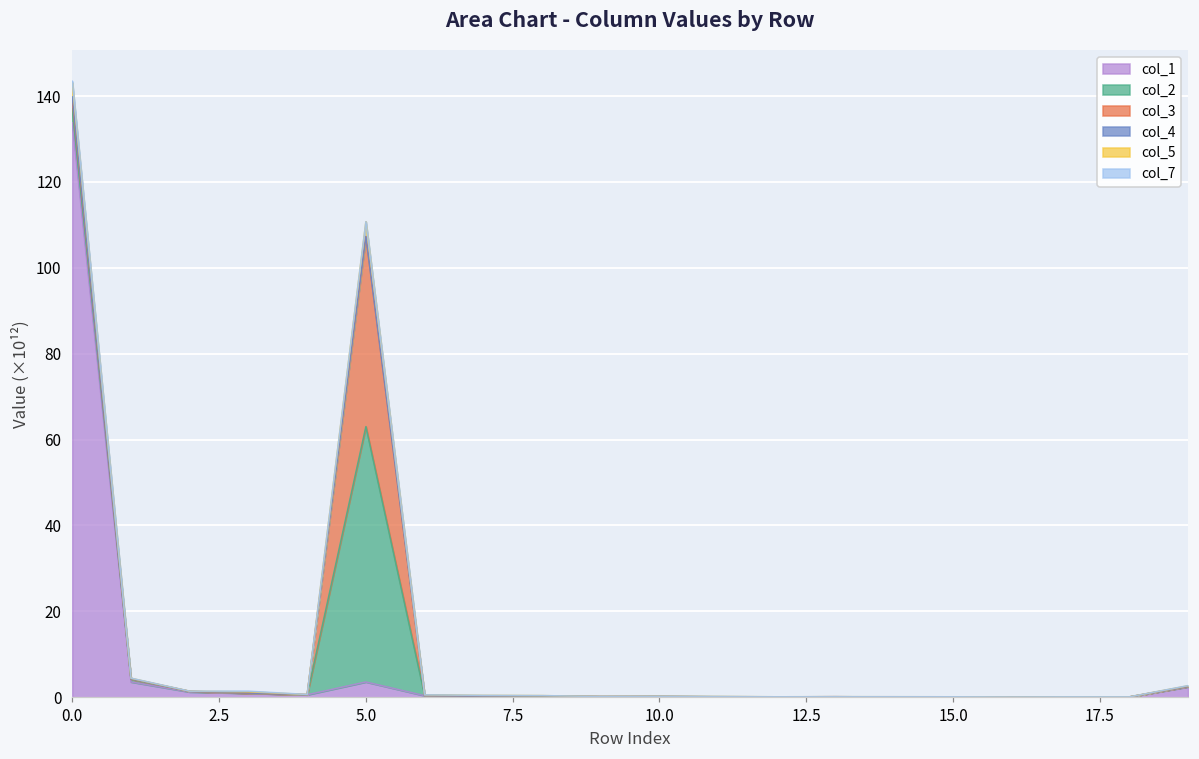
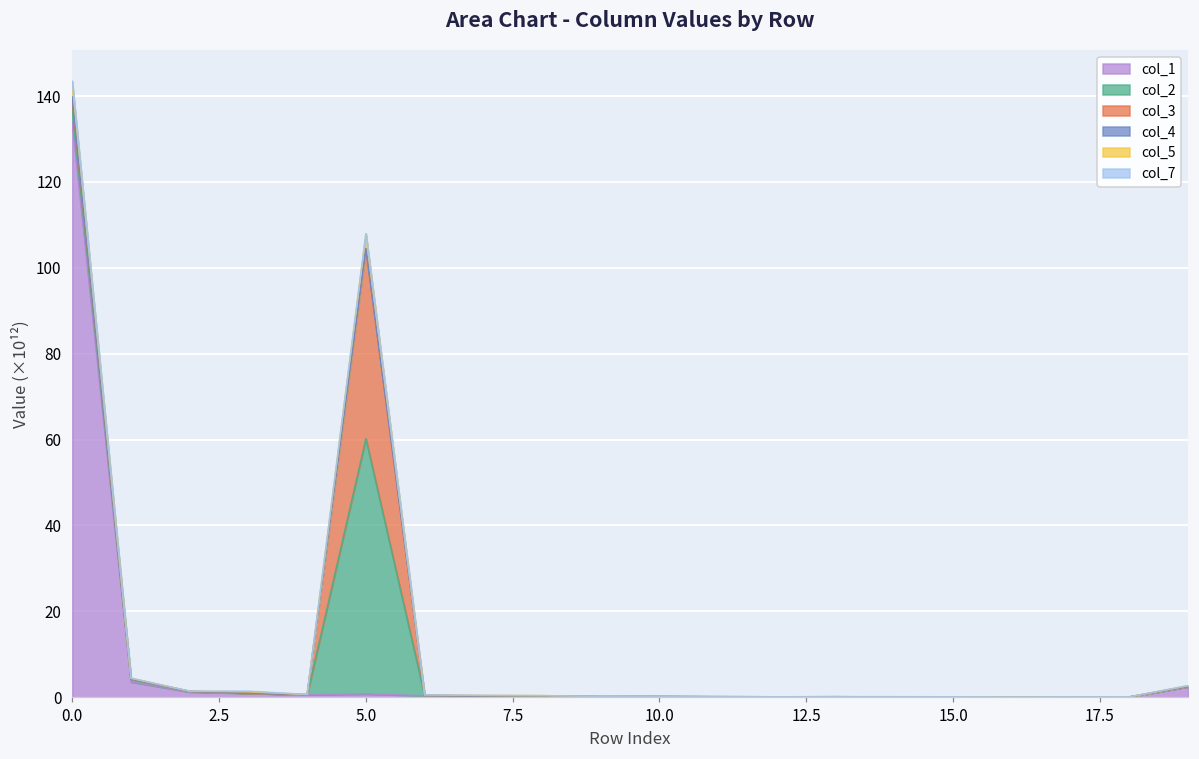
col_1, 5.0: 4 -> 1
